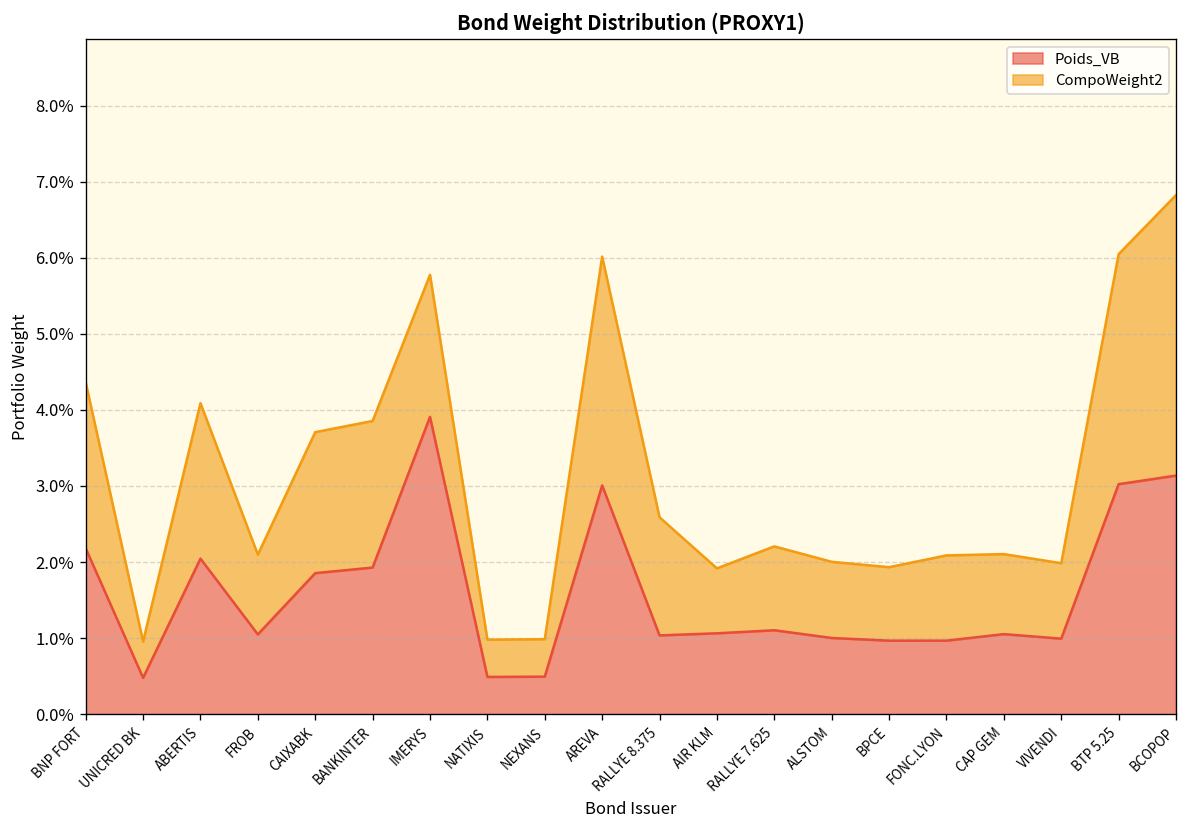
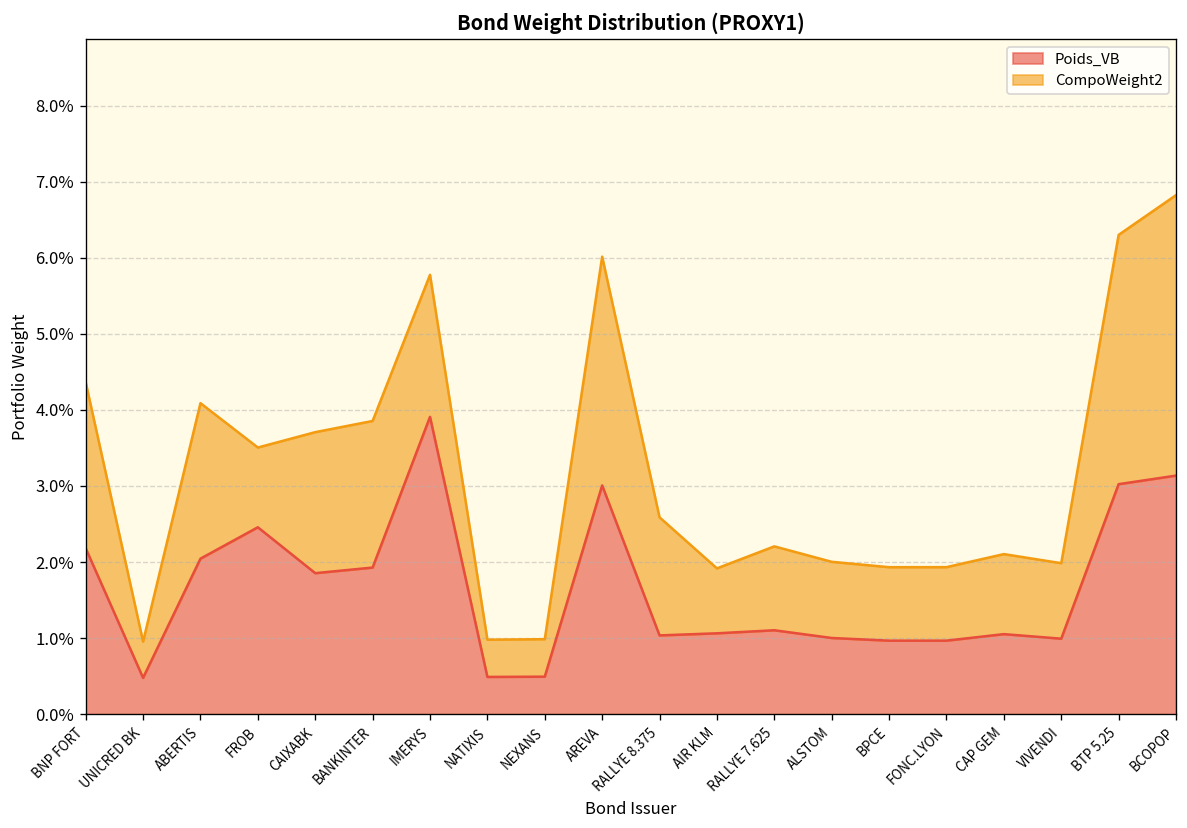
Poids_VB, FROB: 1.0% -> 2.5%
CompoWeight2, FONC.LYON: 1.1% -> 1.0%
CompoWeight2, BTP 5.25: 3.0% -> 3.3%
